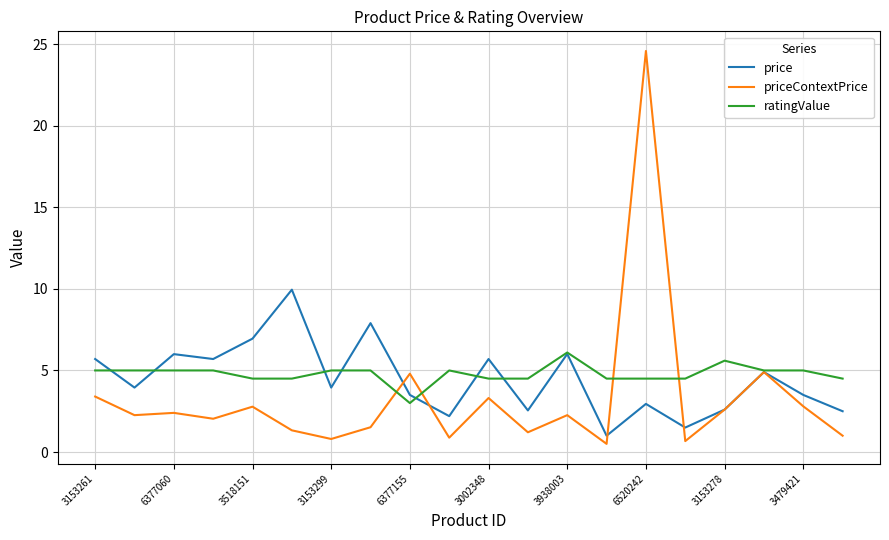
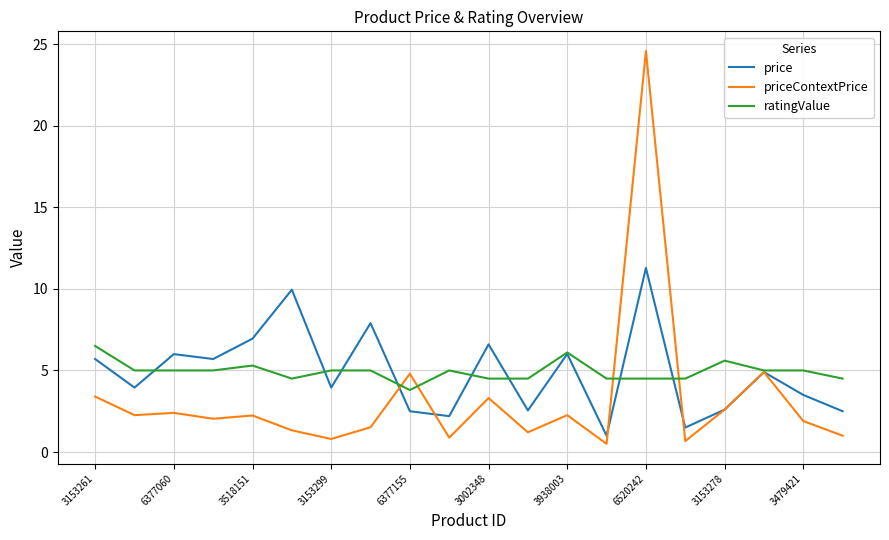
ratingValue, 3153261: 5.0 -> 6.5
priceContextPrice, 3518151: 2.8 -> 2.2
ratingValue, 3518151: 4.5 -> 5.3
price, 6377155: 3.5 -> 2.5
ratingValue, 6377155: 3.0 -> 3.8
price, 3002348: 5.7 -> 6.6
price, 6520242: 3.0 -> 11.3
priceContextPrice, 3479421: 2.8 -> 1.9
